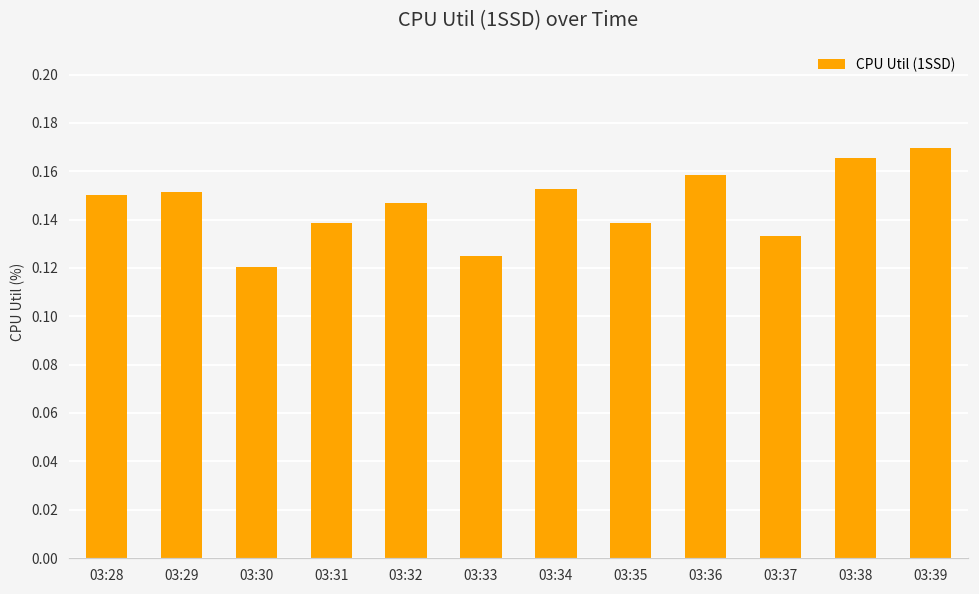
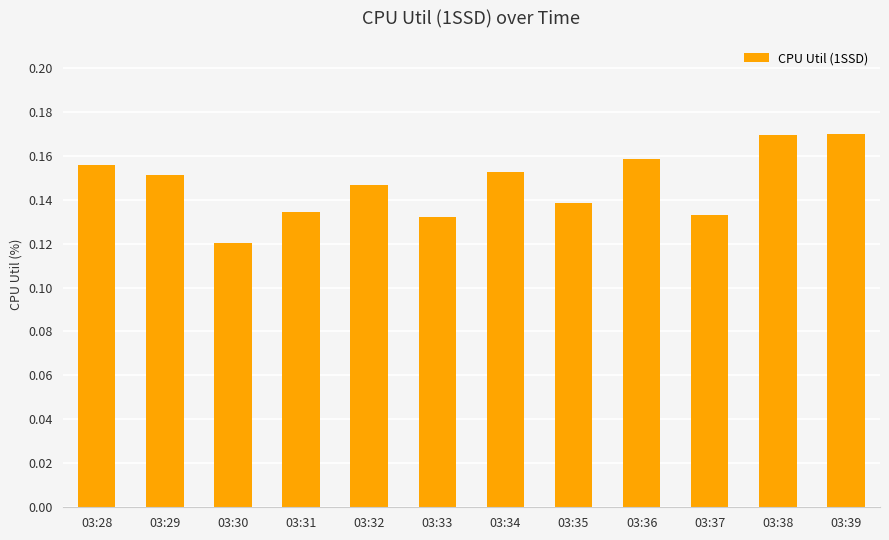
03:28: 0.150 -> 0.156
03:31: 0.139 -> 0.134
03:33: 0.125 -> 0.132
03:38: 0.166 -> 0.169
